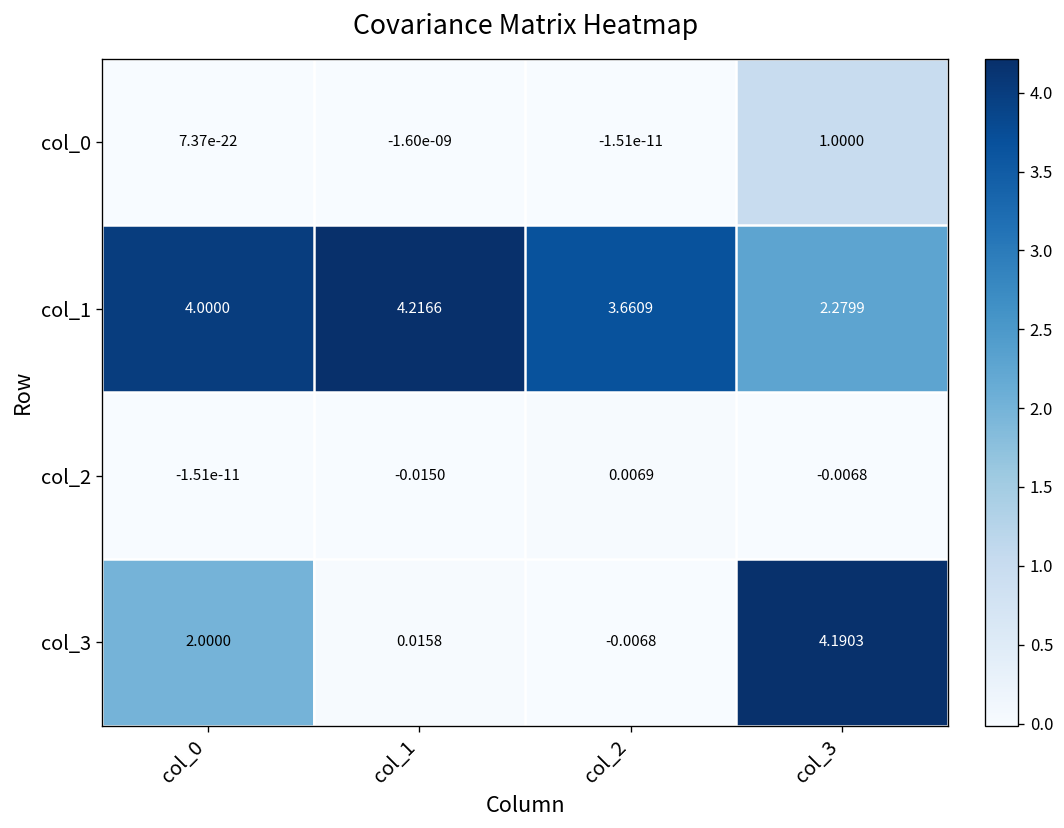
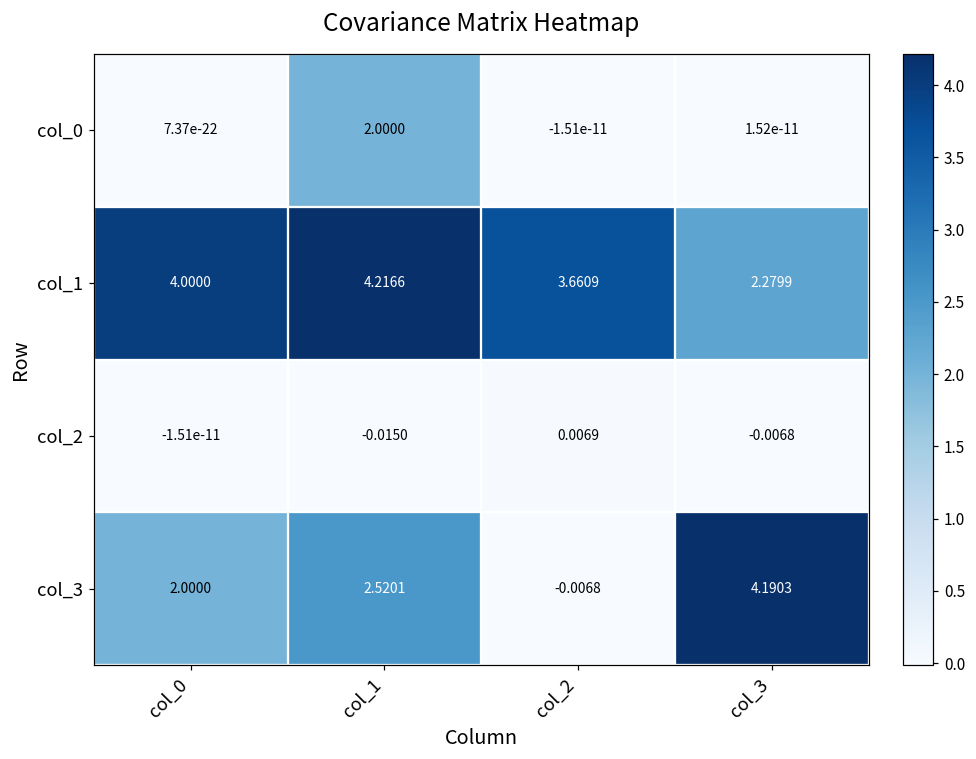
col_0, col_1: -1.60e-09 -> 2.0000
col_0, col_3: 1.0000 -> 1.52e-11
col_3, col_1: 0.0158 -> 2.5201
